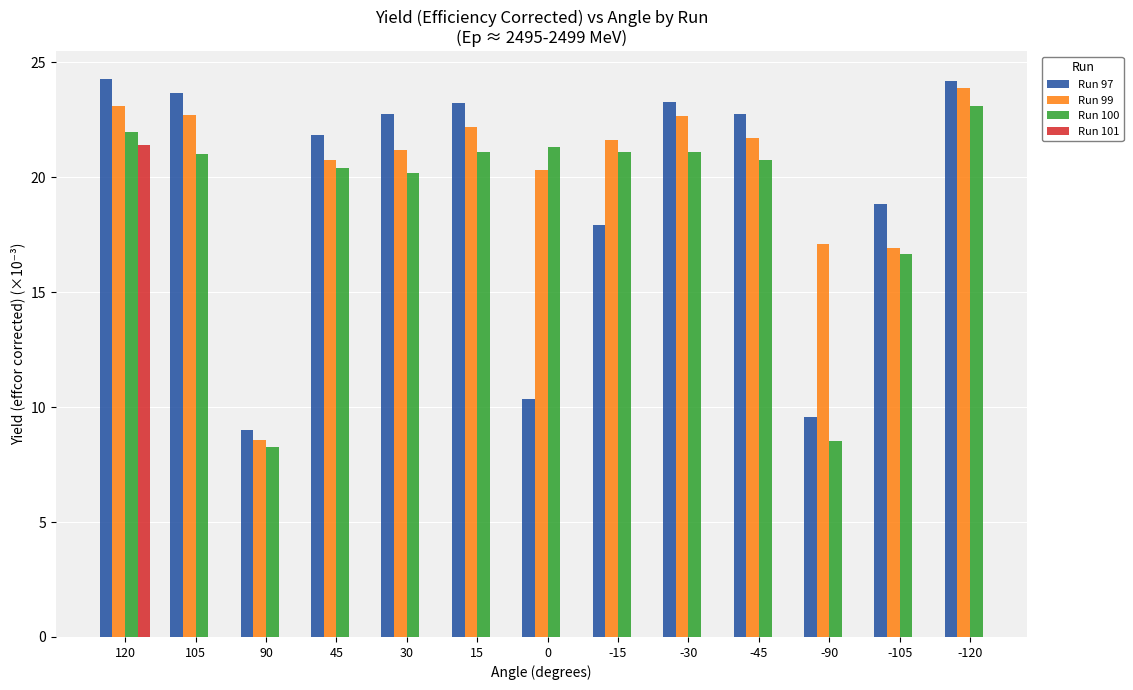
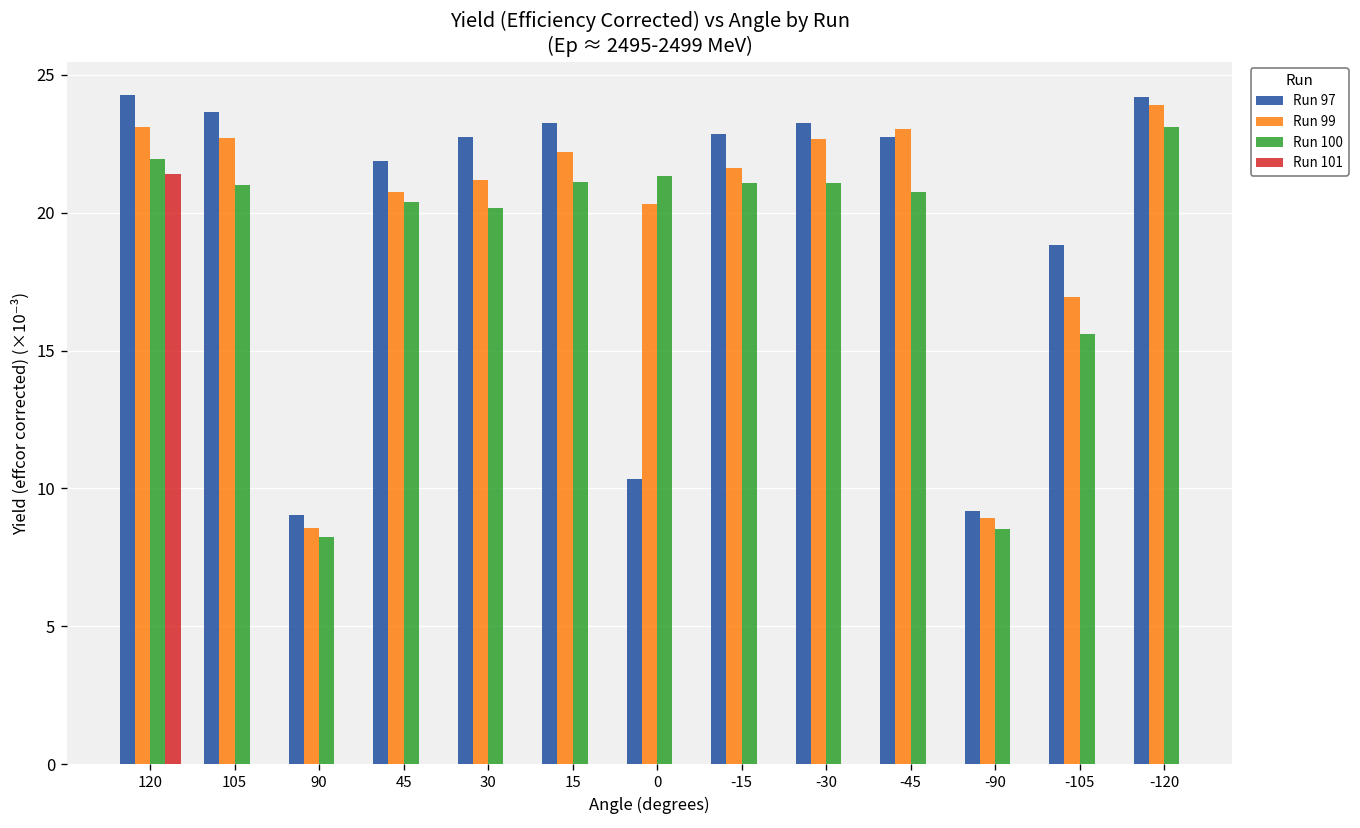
Run 97, -15: 17.9 -> 22.8
Run 99, -45: 21.7 -> 23.0
Run 97, -90: 9.6 -> 9.2
Run 99, -90: 17.1 -> 8.9
Run 100, -105: 16.7 -> 15.6
